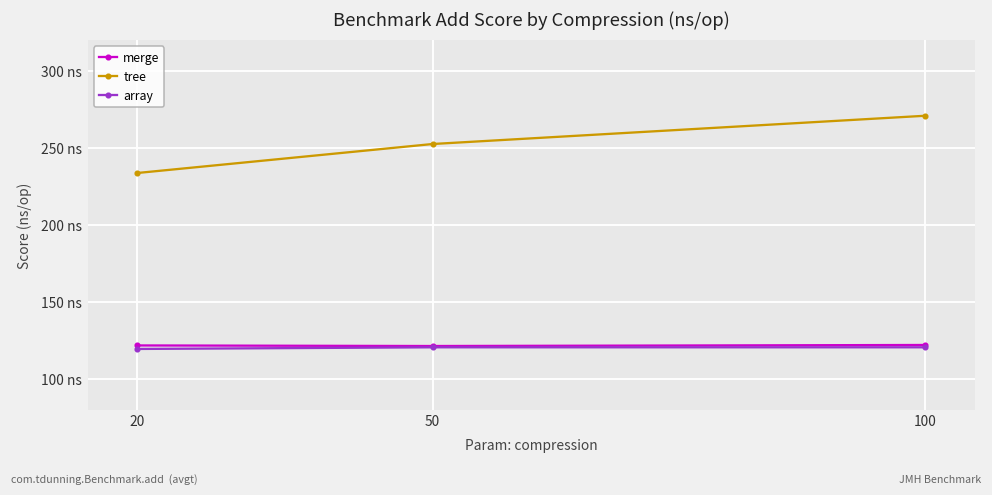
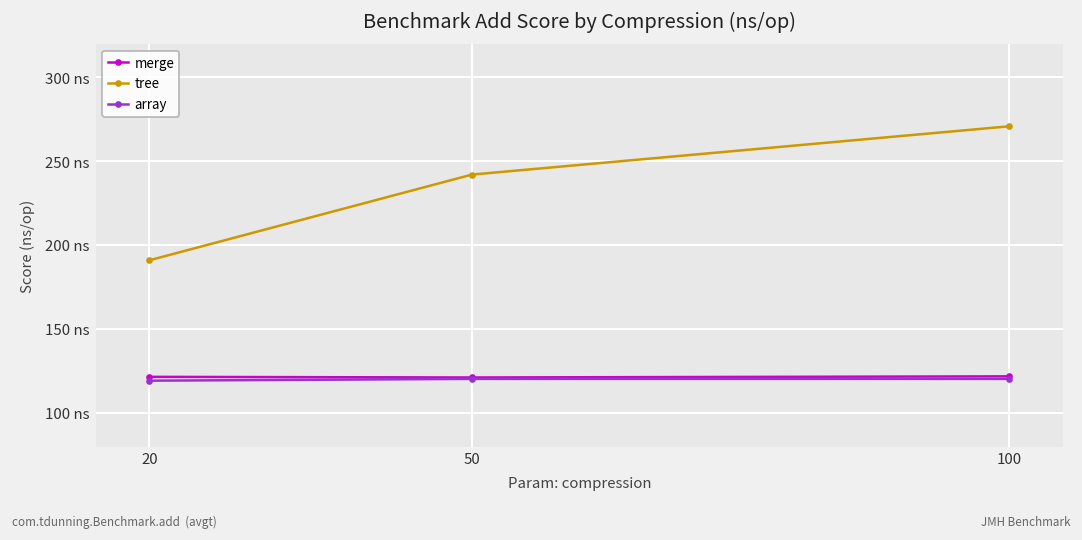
tree, 20: 234 ns -> 191 ns
tree, 50: 253 ns -> 242 ns
